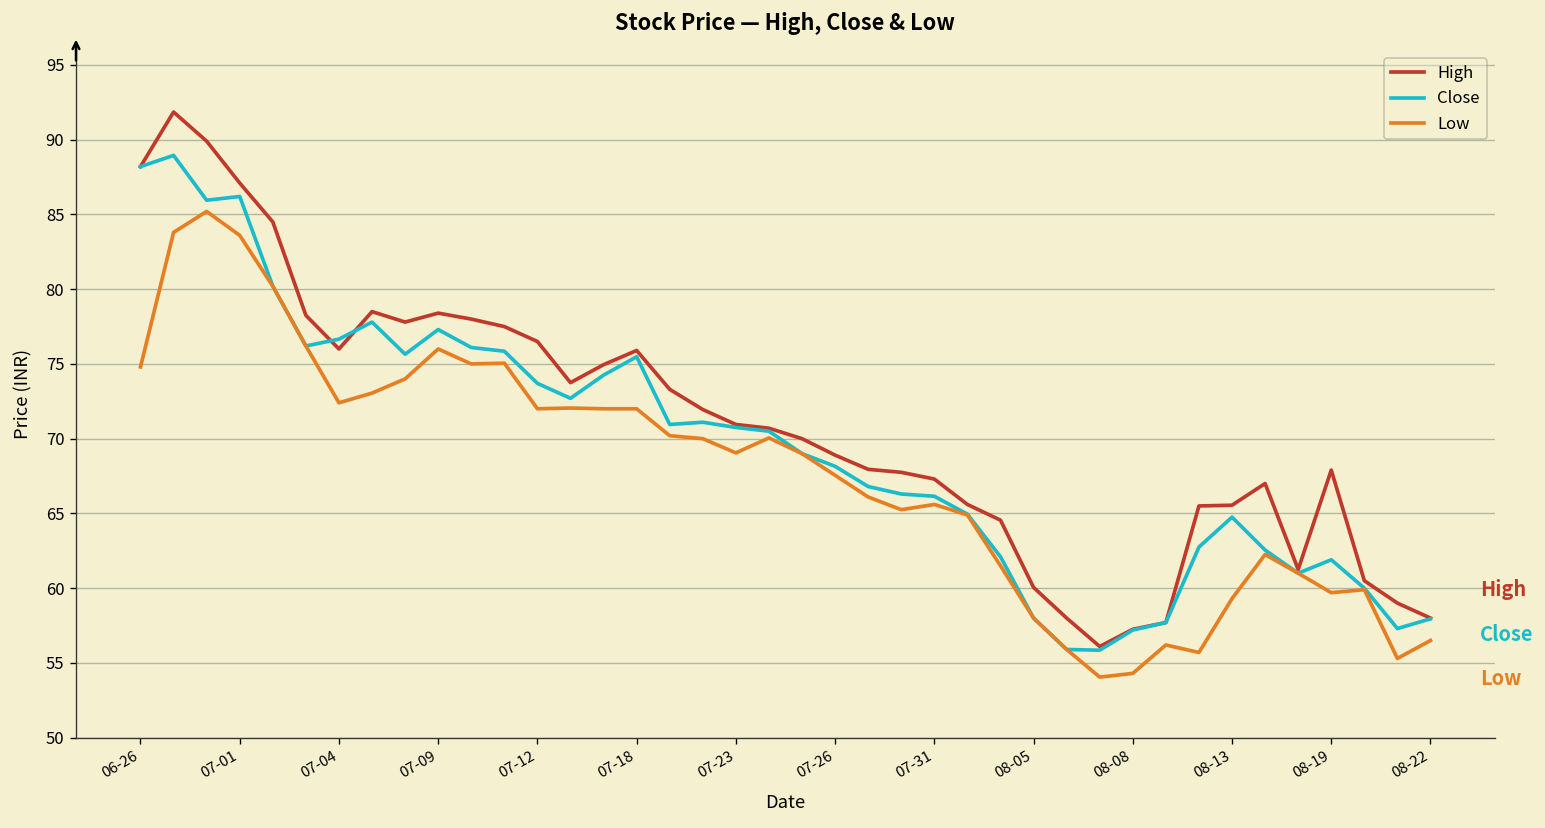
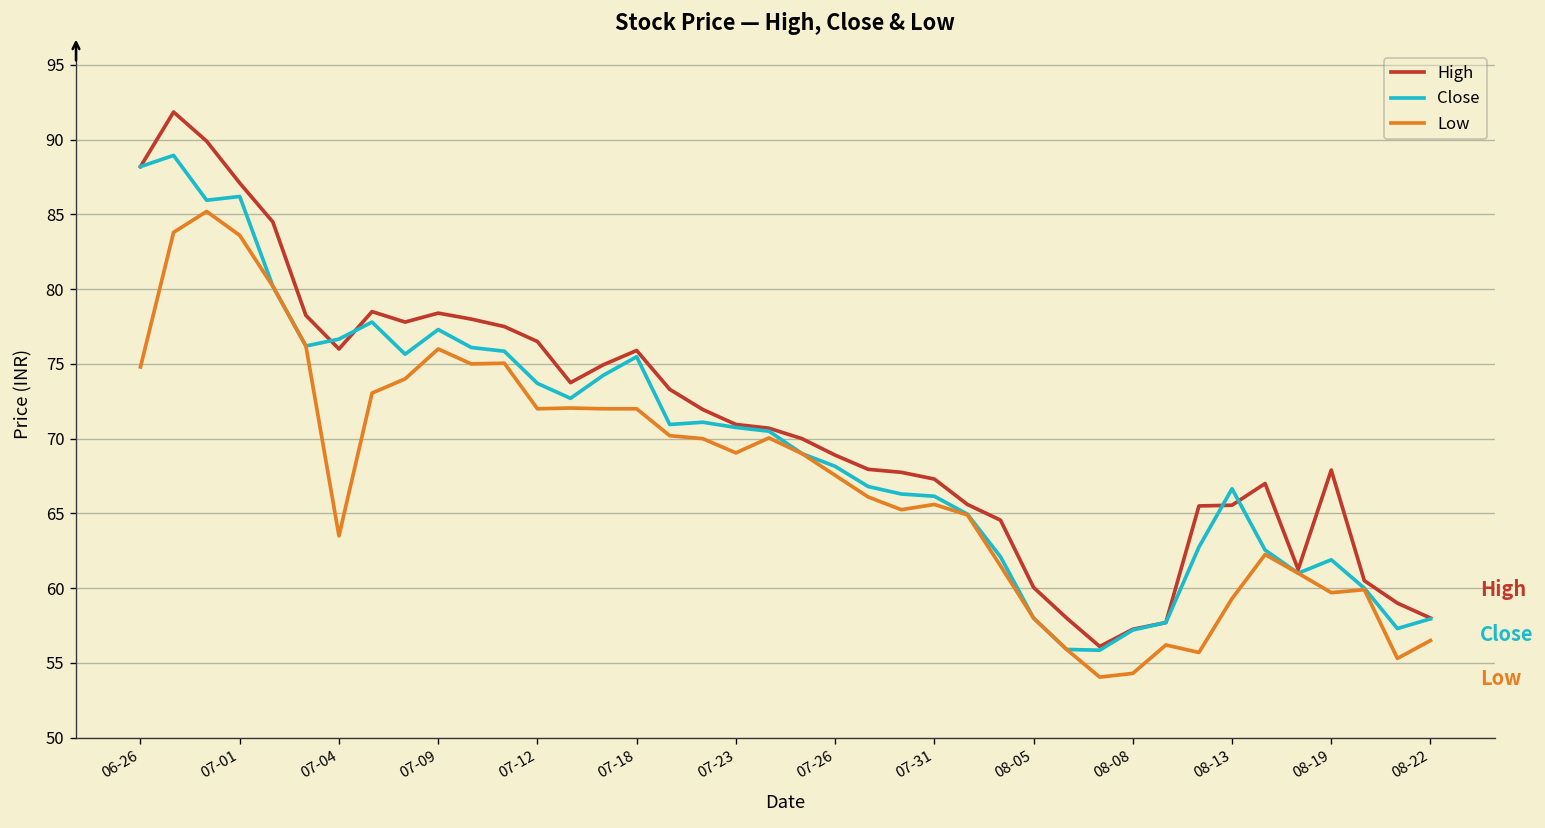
Low, 07-04: 72.4 -> 63.5
Close, 08-13: 64.8 -> 66.7
